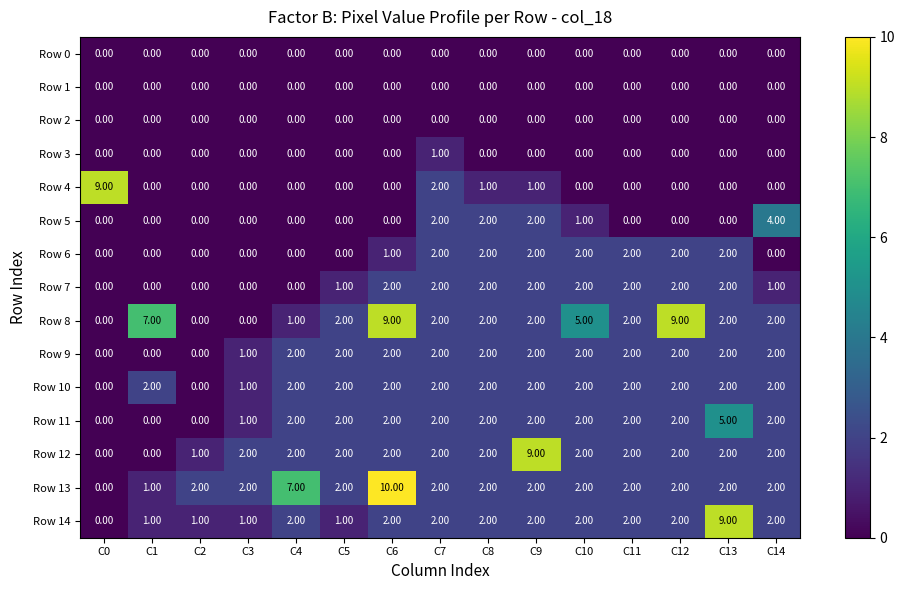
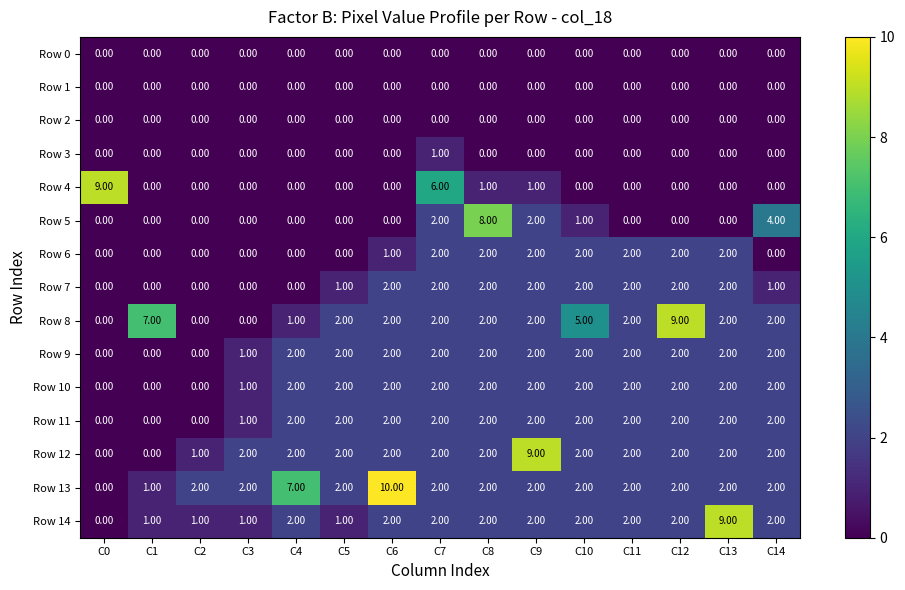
Row 4, C7: 2.00 -> 6.00
Row 5, C8: 2.00 -> 8.00
Row 8, C6: 9.00 -> 2.00
Row 10, C1: 2.00 -> 0.00
Row 11, C13: 5.00 -> 2.00
